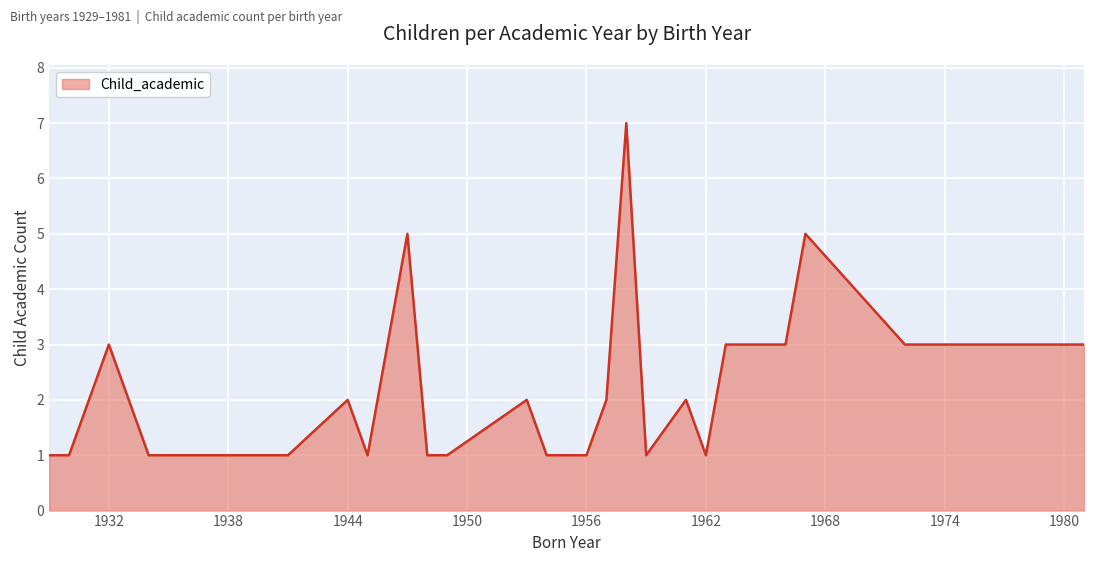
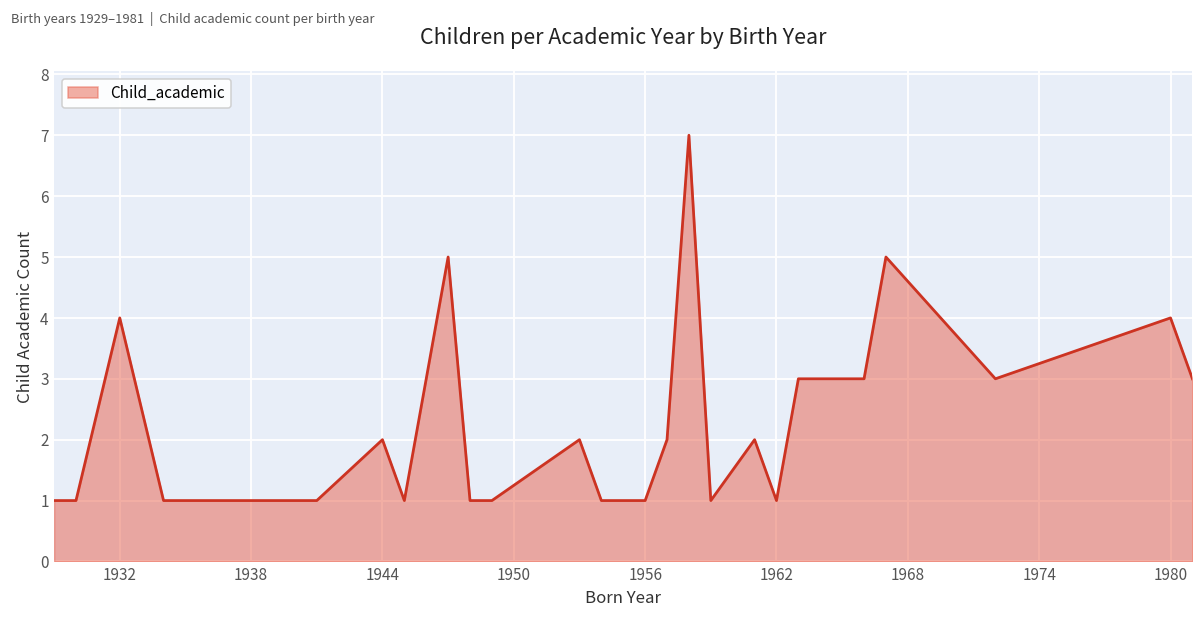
1932: 3 -> 4
1980: 3 -> 4
